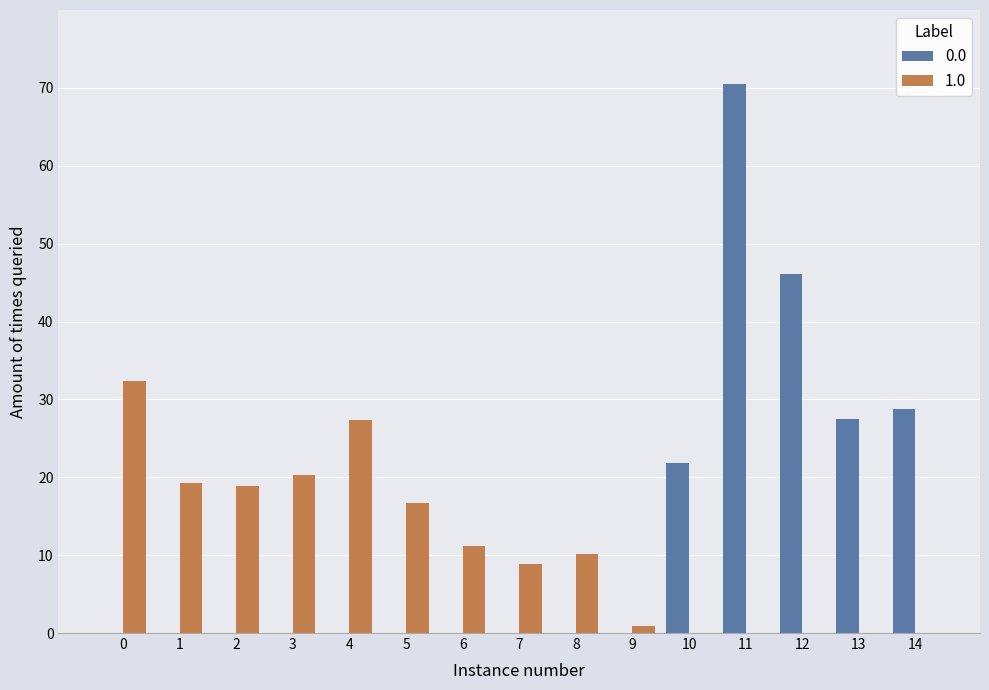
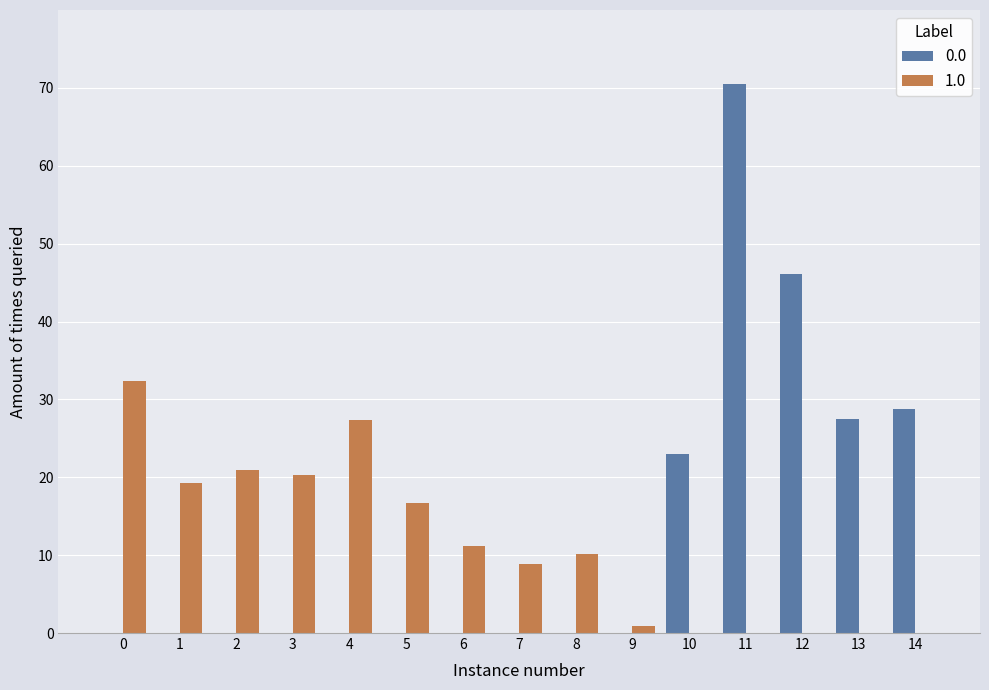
1.0, 2: 19 -> 21
0.0, 10: 22 -> 23
